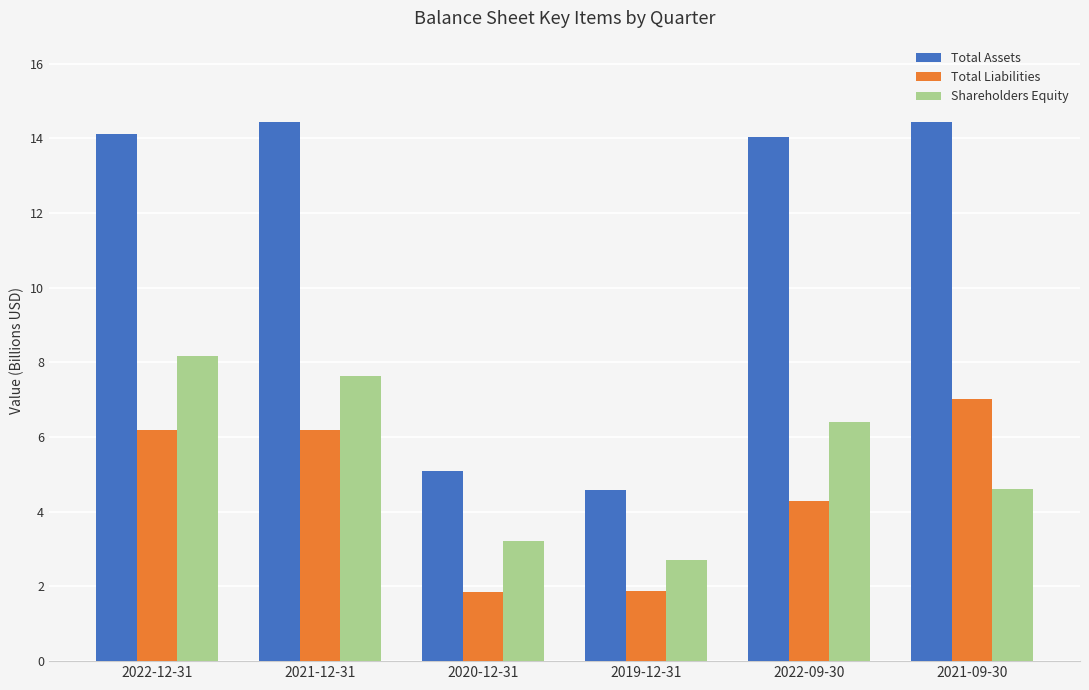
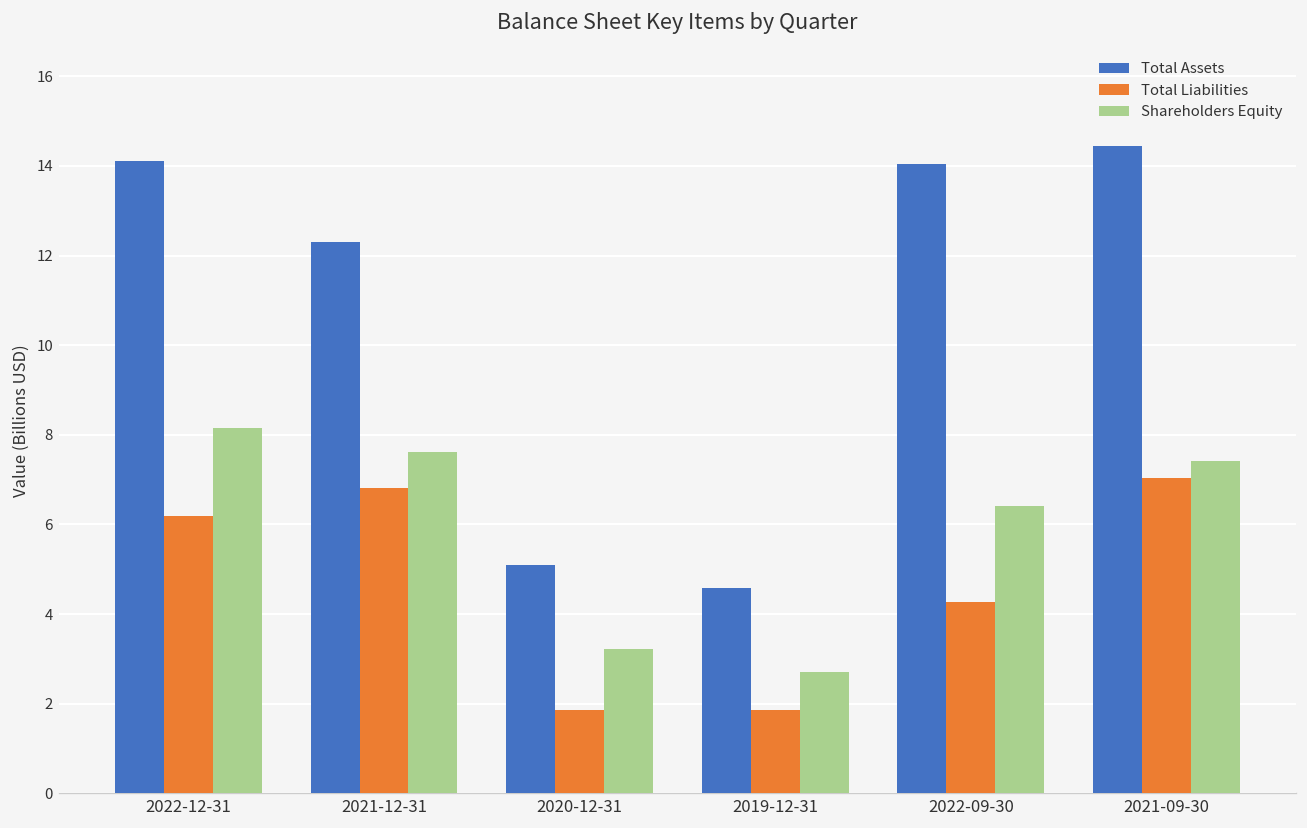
Total Assets, 2021-12-31: 14.4 -> 12.3
Total Liabilities, 2021-12-31: 6.2 -> 6.8
Shareholders Equity, 2021-09-30: 4.6 -> 7.4
